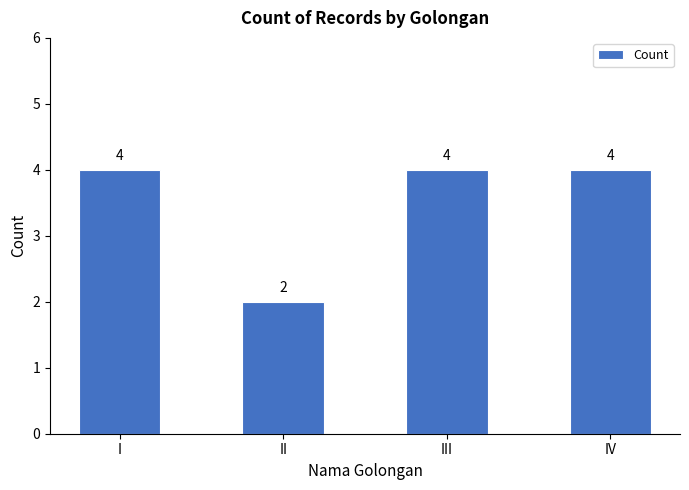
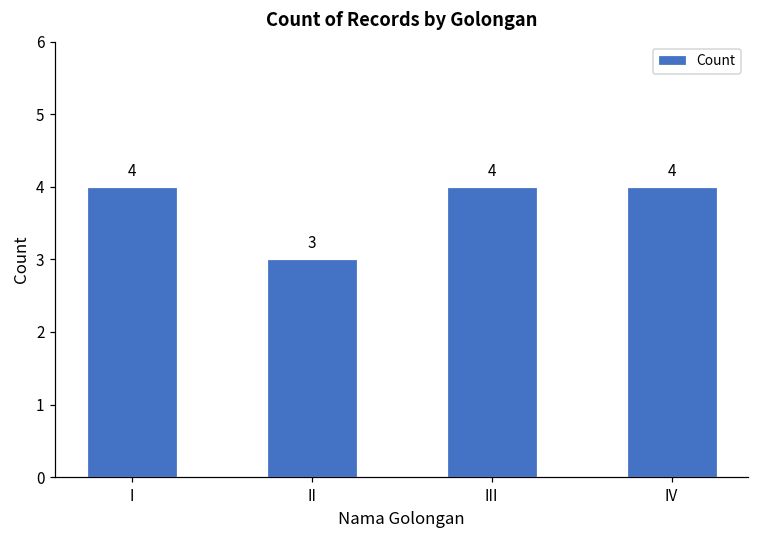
II: 2 -> 3
